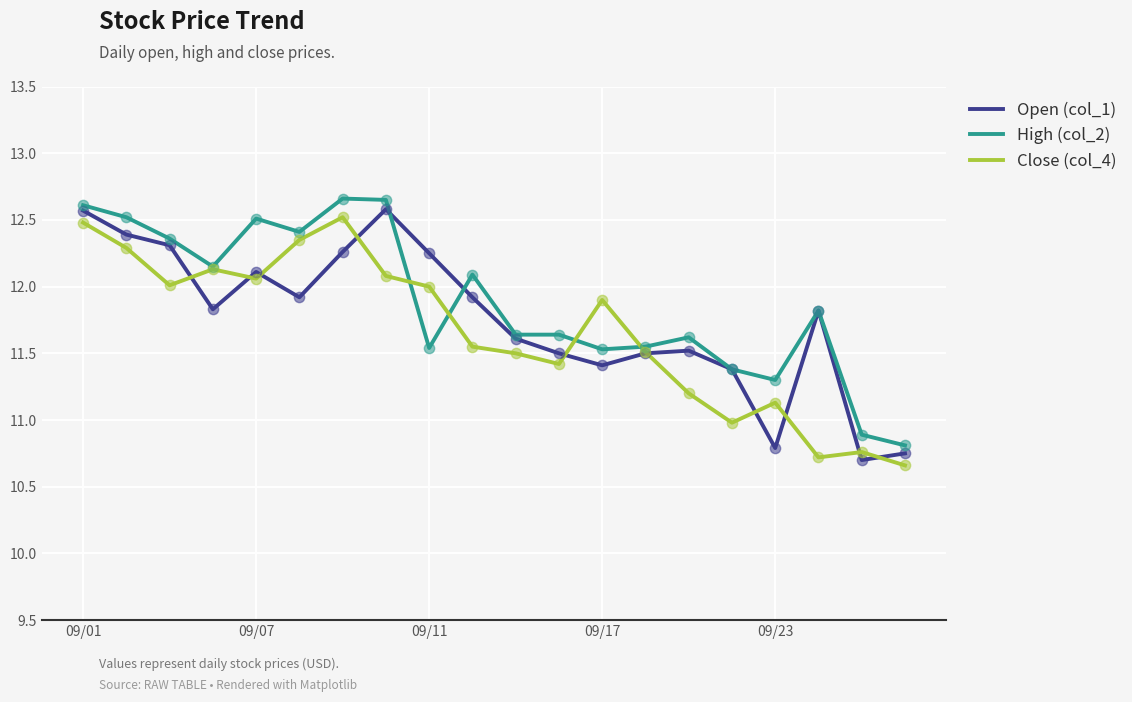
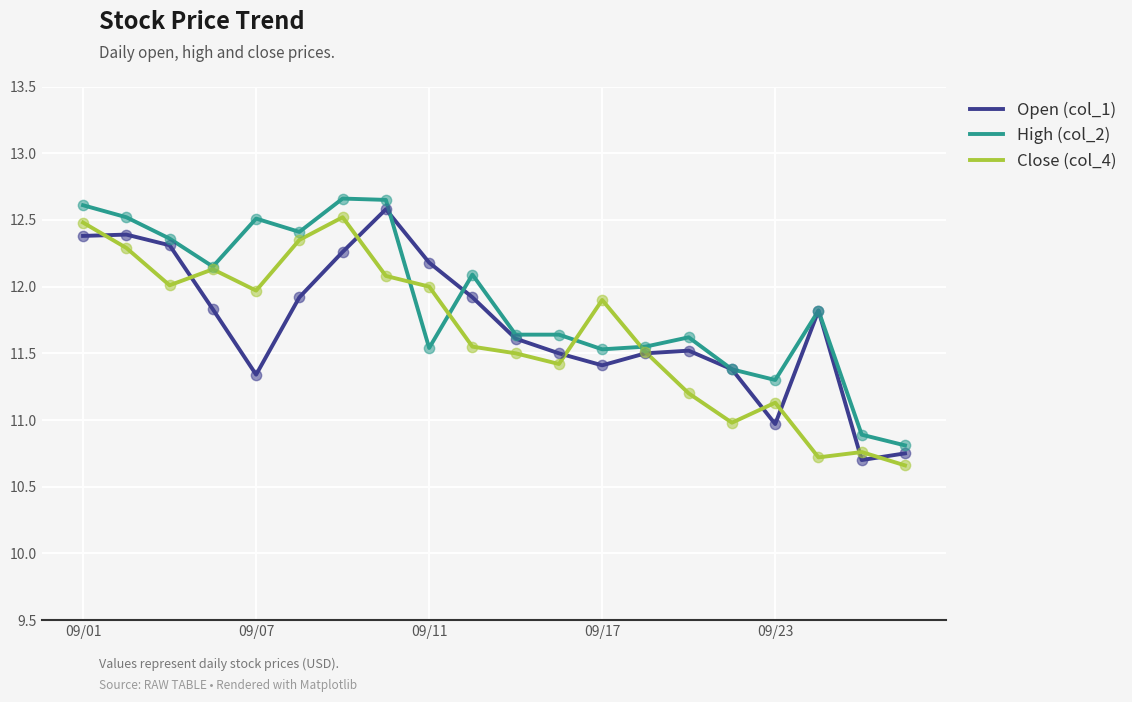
Open (col_1), 09/01: 12.57 -> 12.38
Open (col_1), 09/07: 12.11 -> 11.34
Close (col_4), 09/07: 12.06 -> 11.97
Open (col_1), 09/11: 12.25 -> 12.18
Open (col_1), 09/23: 10.79 -> 10.97
